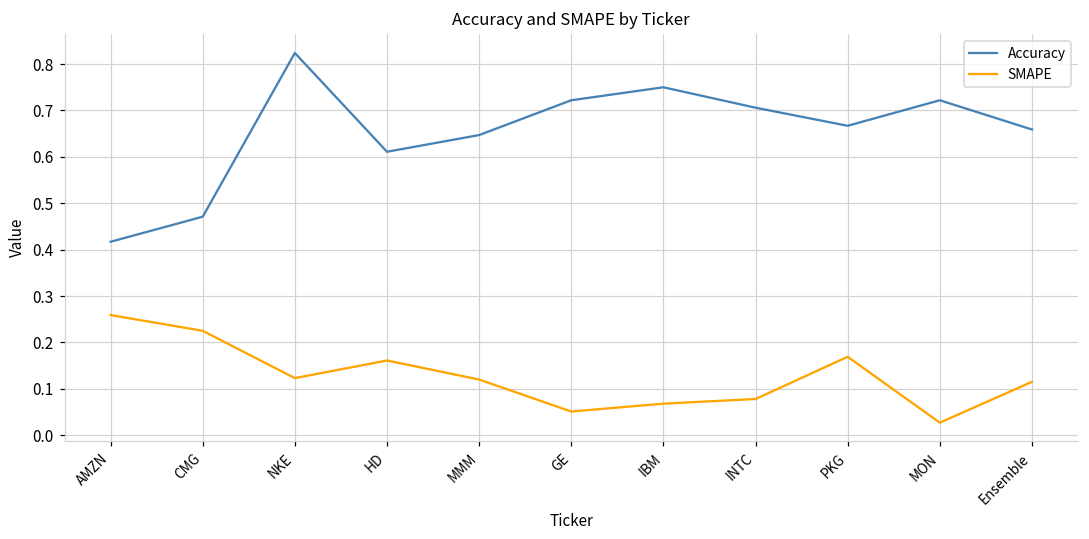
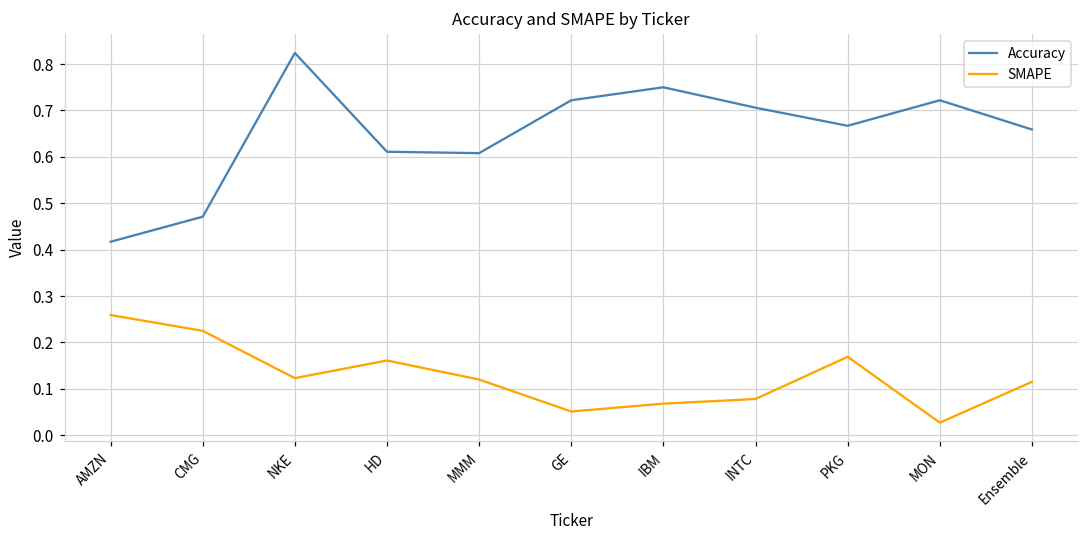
Accuracy, MMM: 0.65 -> 0.61
